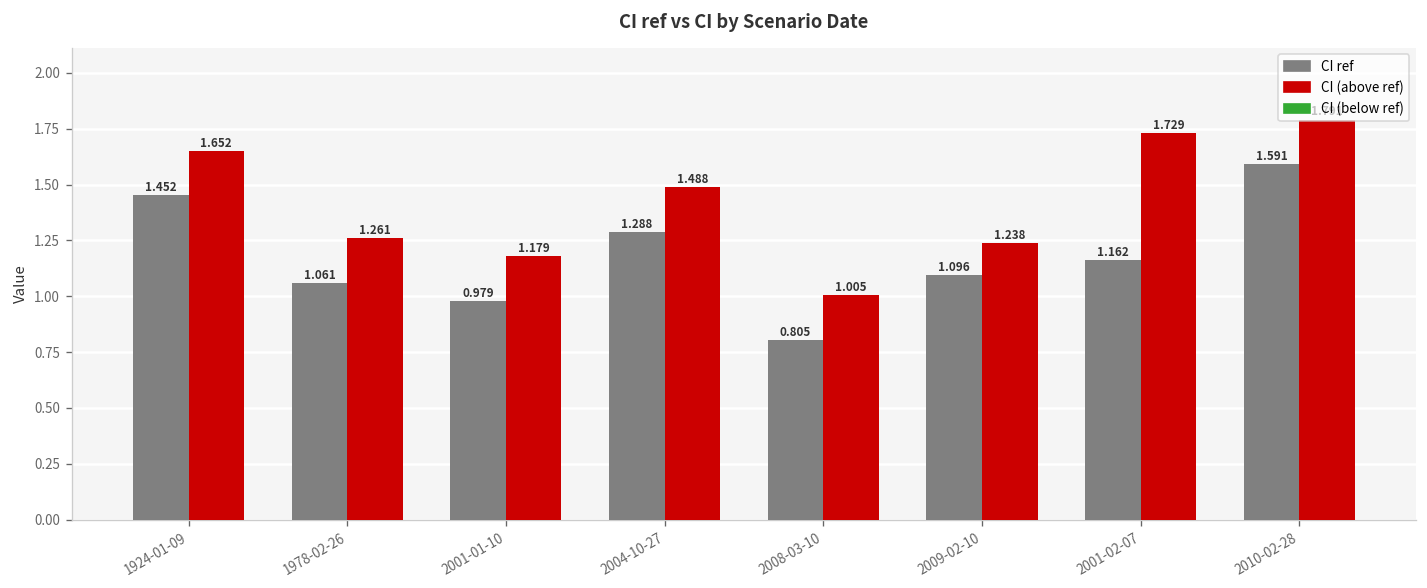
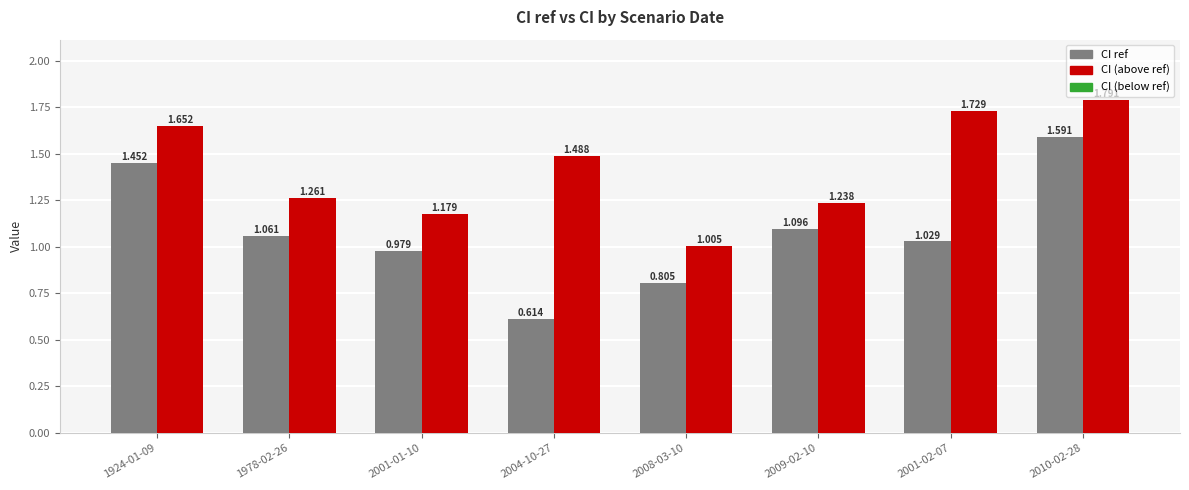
CI ref, 2004-10-27: 1.288 -> 0.614
CI ref, 2001-02-07: 1.162 -> 1.029
